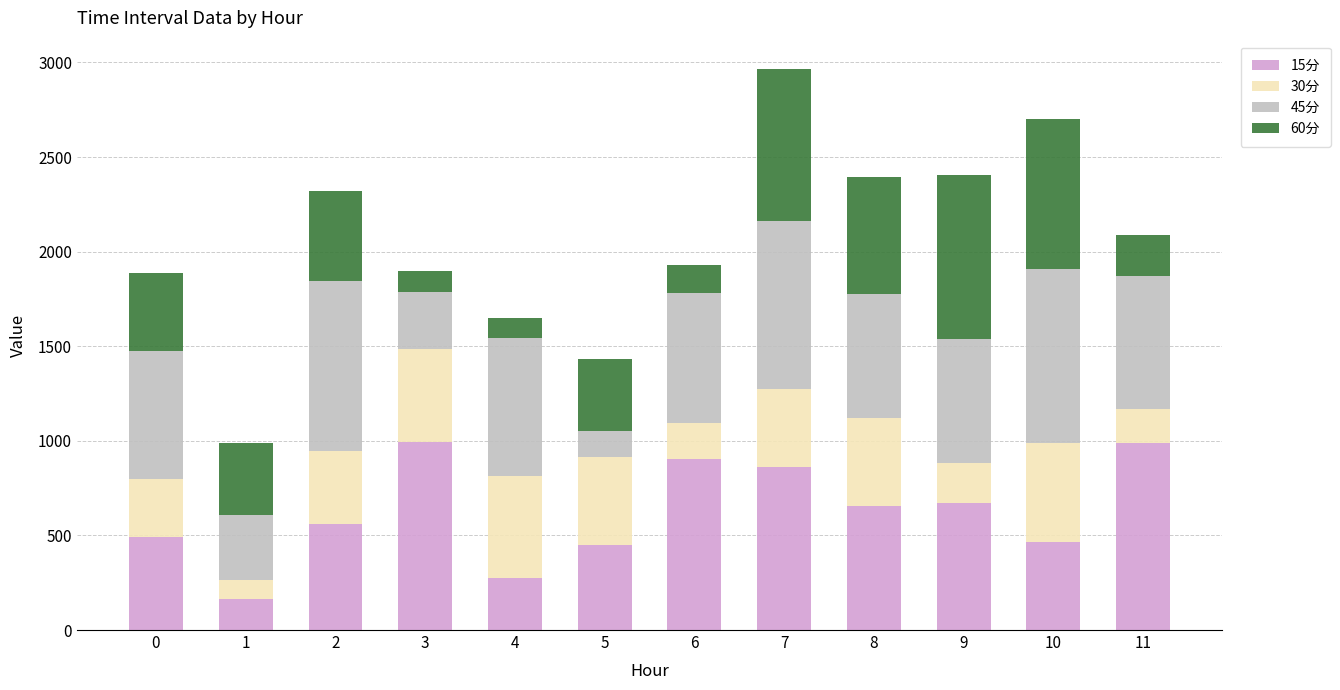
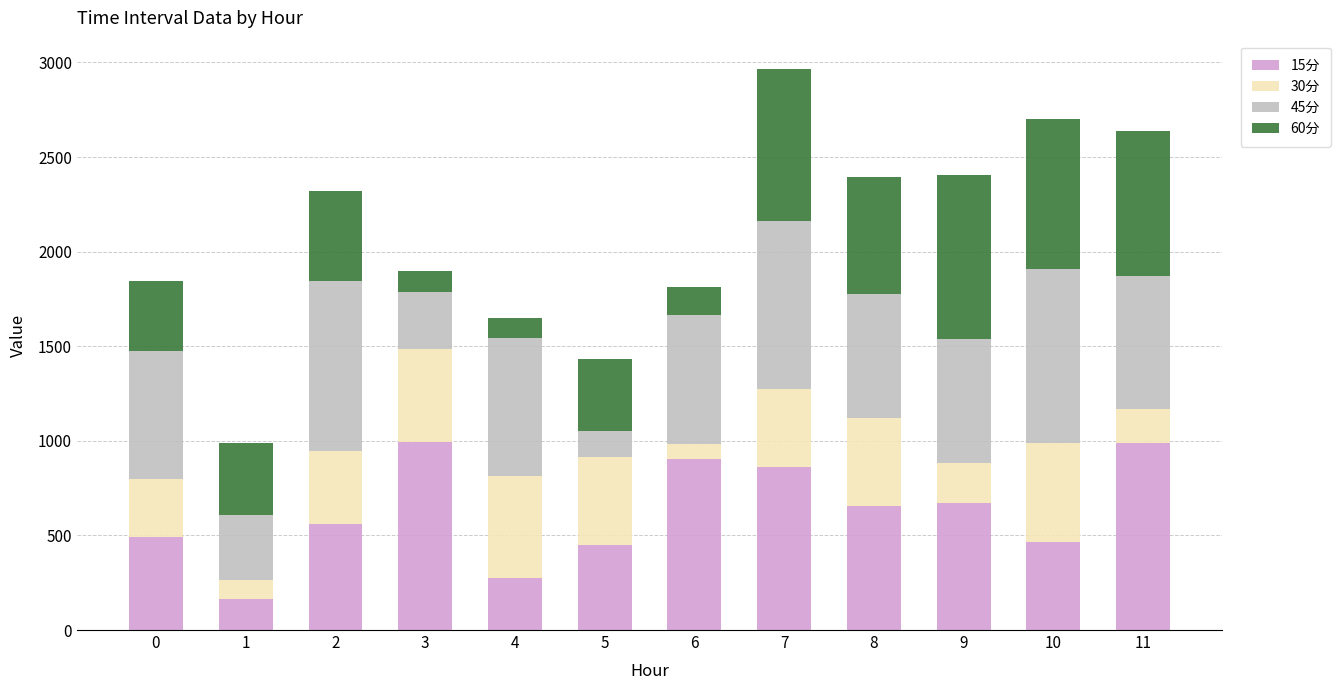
60分, 0: 410 -> 370
30分, 6: 190 -> 80
60分, 11: 220 -> 760
